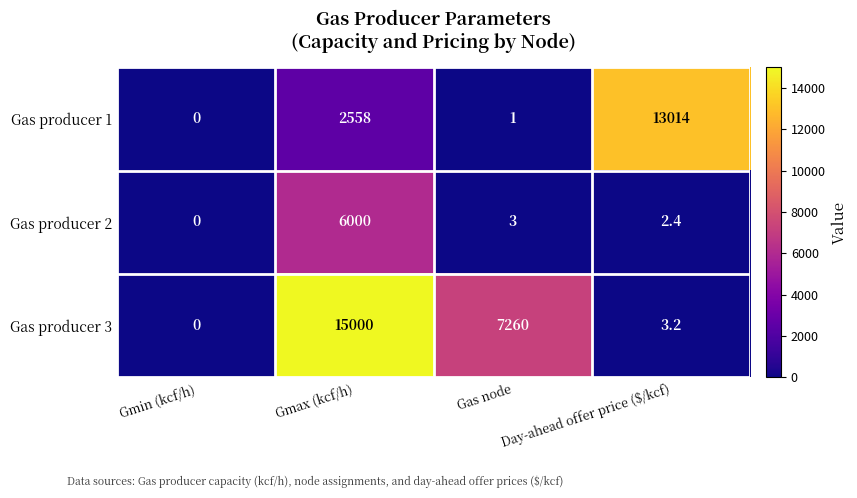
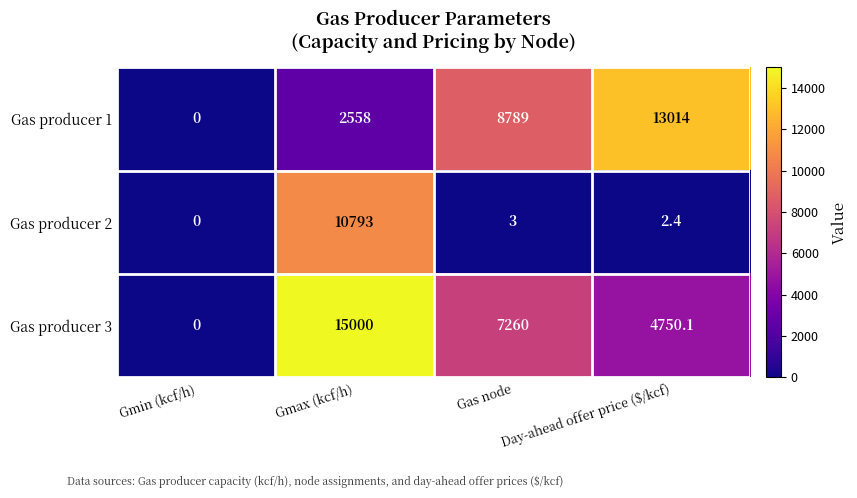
Gas producer 1, Gas node: 1 -> 8789
Gas producer 2, Gmax (kcf/h): 6000 -> 10793
Gas producer 3, Day-ahead offer price ($/kcf): 3.2 -> 4750.1
